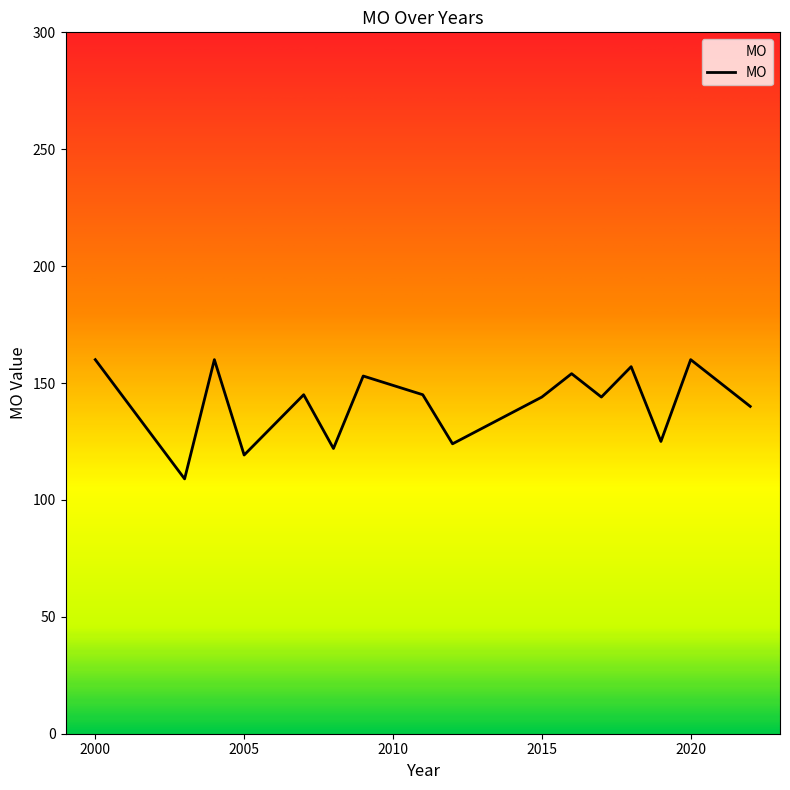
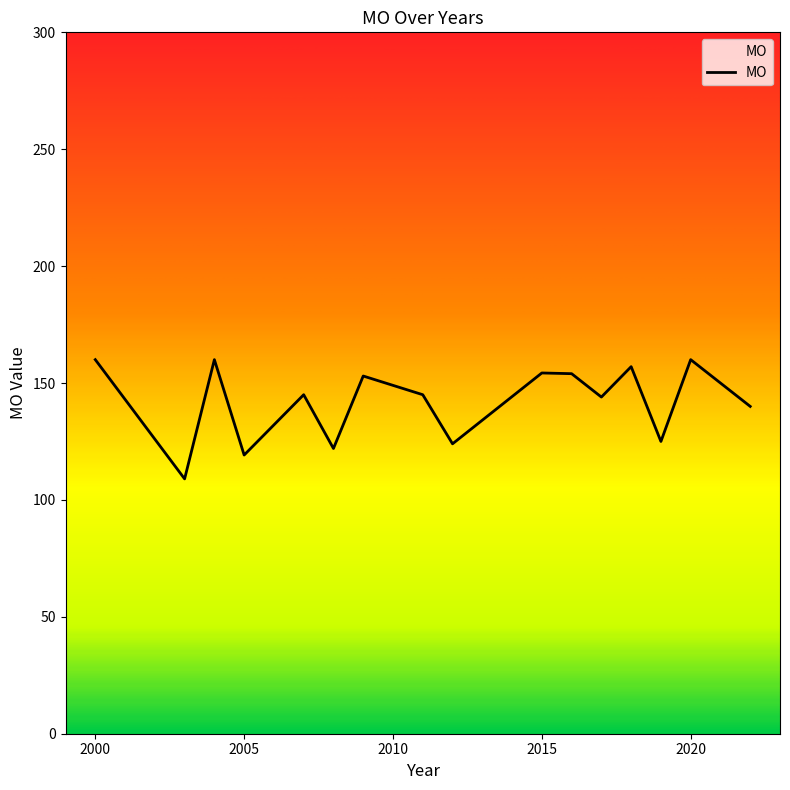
2015: 144 -> 154
